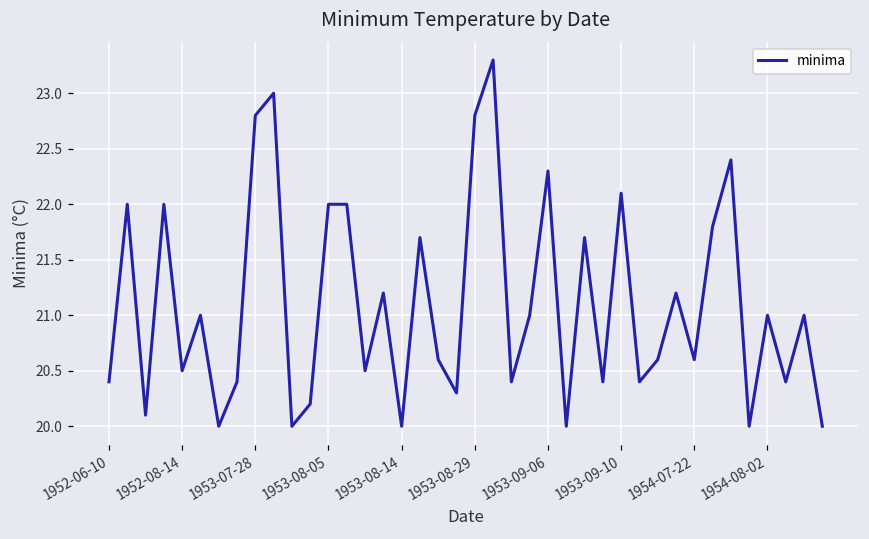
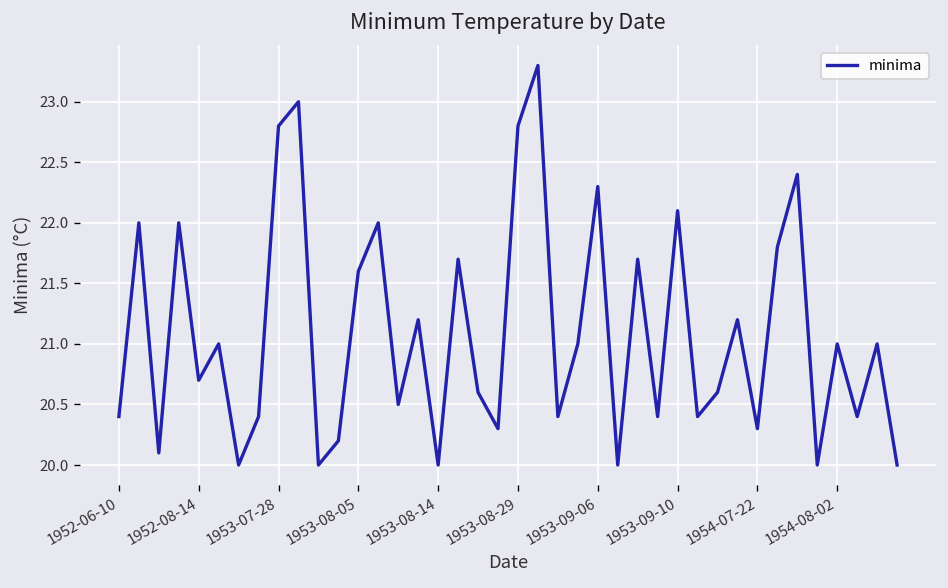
1952-08-14: 20.5 -> 20.7
1953-08-05: 22.0 -> 21.6
1954-07-22: 20.6 -> 20.3
